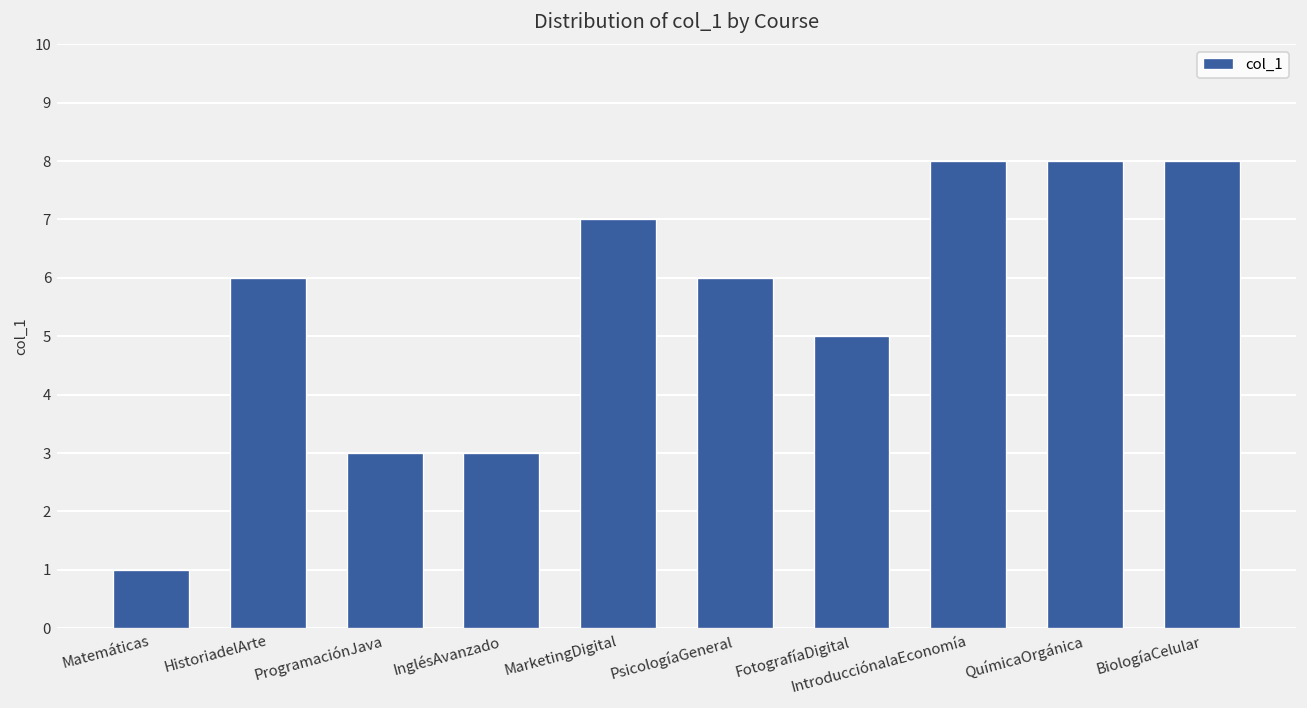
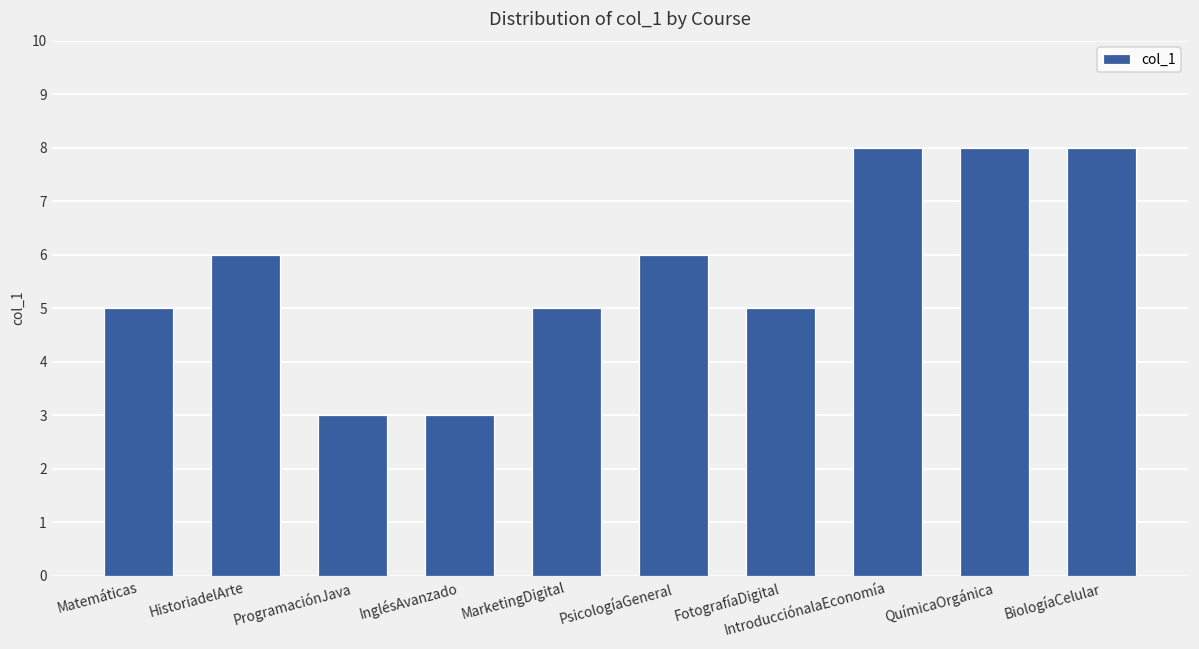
Matemáticas: 1 -> 5
MarketingDigital: 7 -> 5
